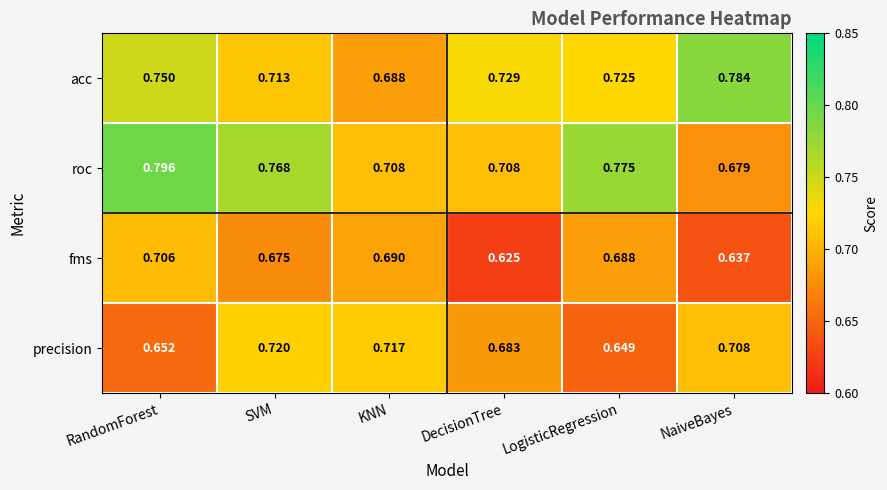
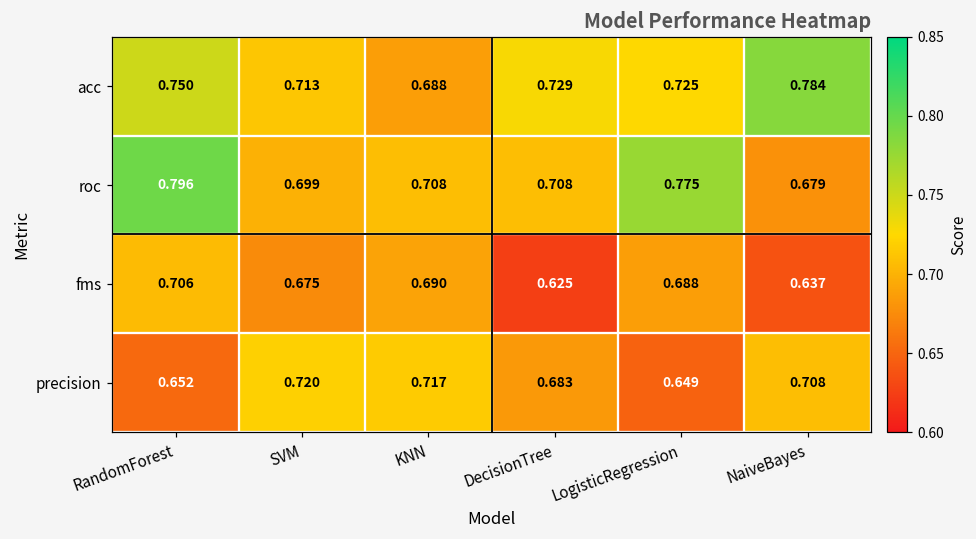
roc, SVM: 0.768 -> 0.699
